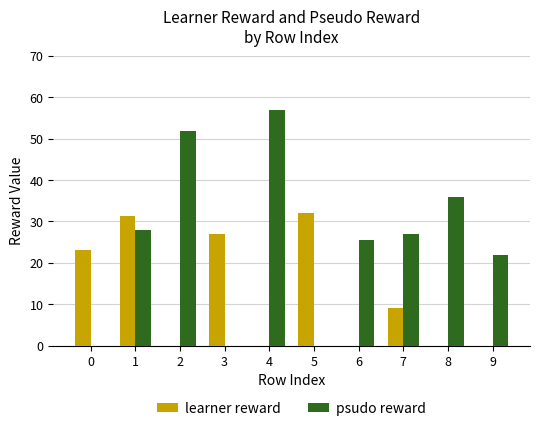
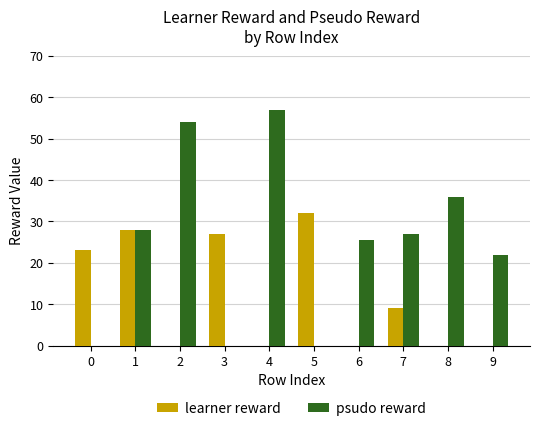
learner reward, 1: 31 -> 28
psudo reward, 2: 52 -> 54
